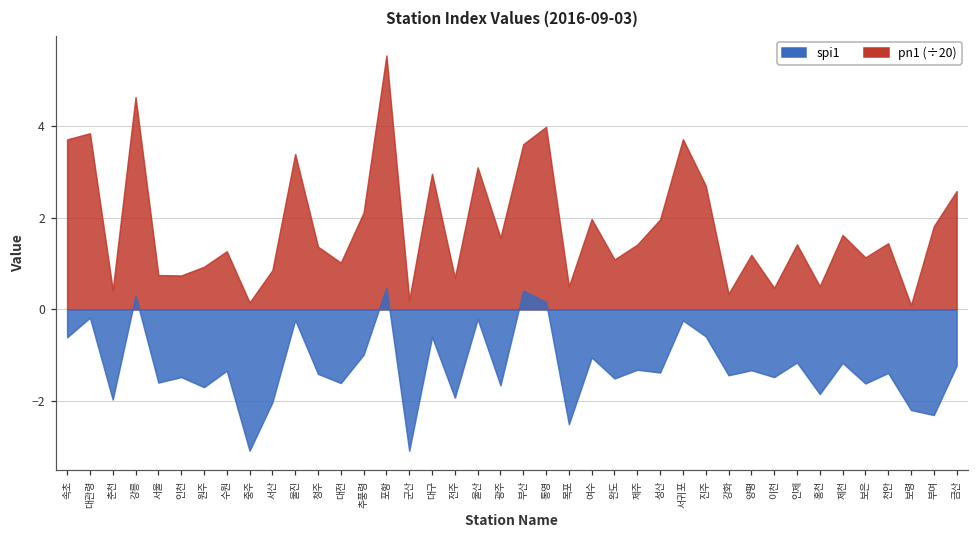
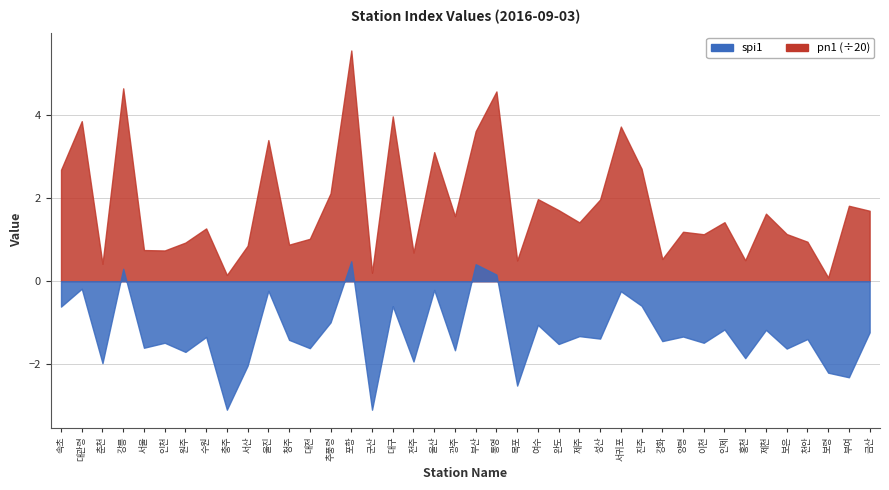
pn1 (÷20), 속초: 3.7 -> 2.7
pn1 (÷20), 청주: 1.4 -> 0.9
pn1 (÷20), 대구: 3.0 -> 4.0
pn1 (÷20), 통영: 4.0 -> 4.6
pn1 (÷20), 완도: 1.1 -> 1.7
pn1 (÷20), 강화: 0.3 -> 0.5
pn1 (÷20), 이천: 0.5 -> 1.1
pn1 (÷20), 천안: 1.4 -> 1.0
pn1 (÷20), 금산: 2.6 -> 1.7
